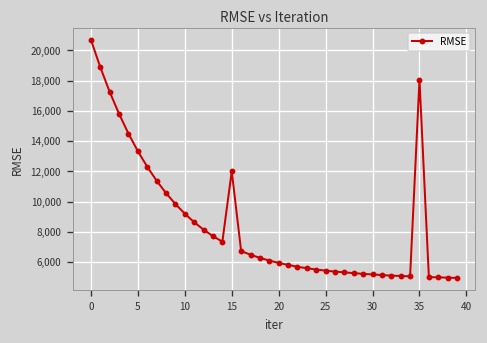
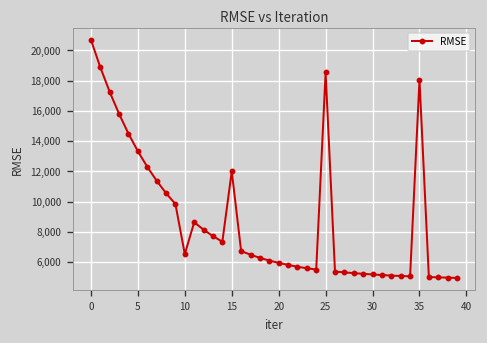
10: 9,200 -> 6,500
25: 5,400 -> 18,500
